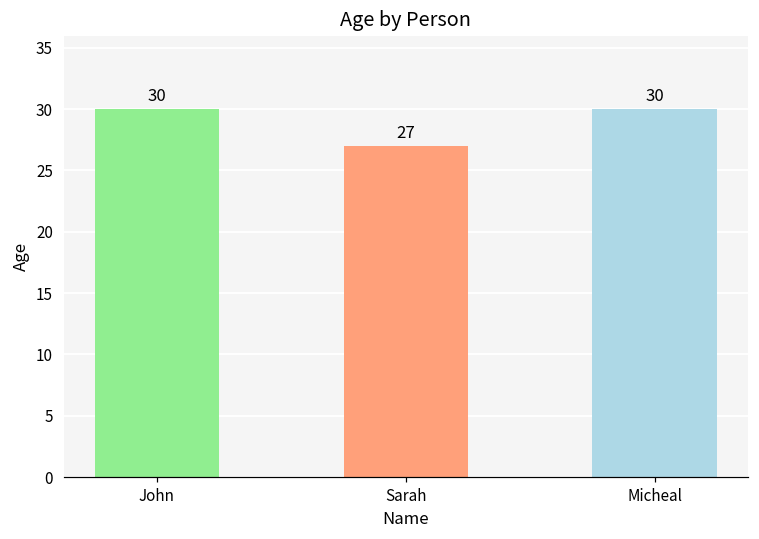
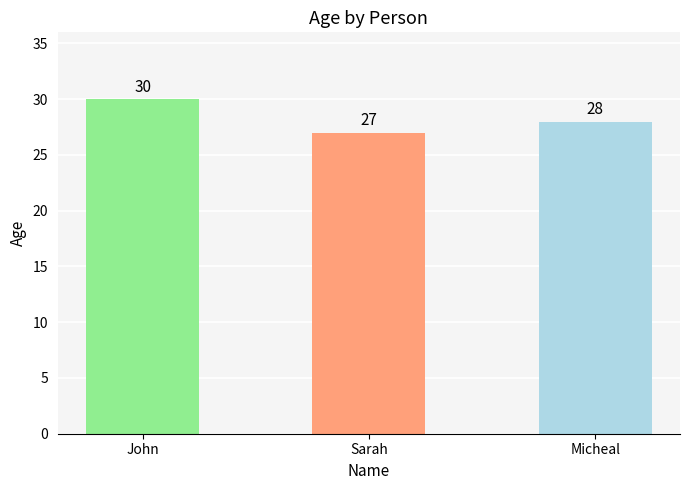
Micheal: 30 -> 28
